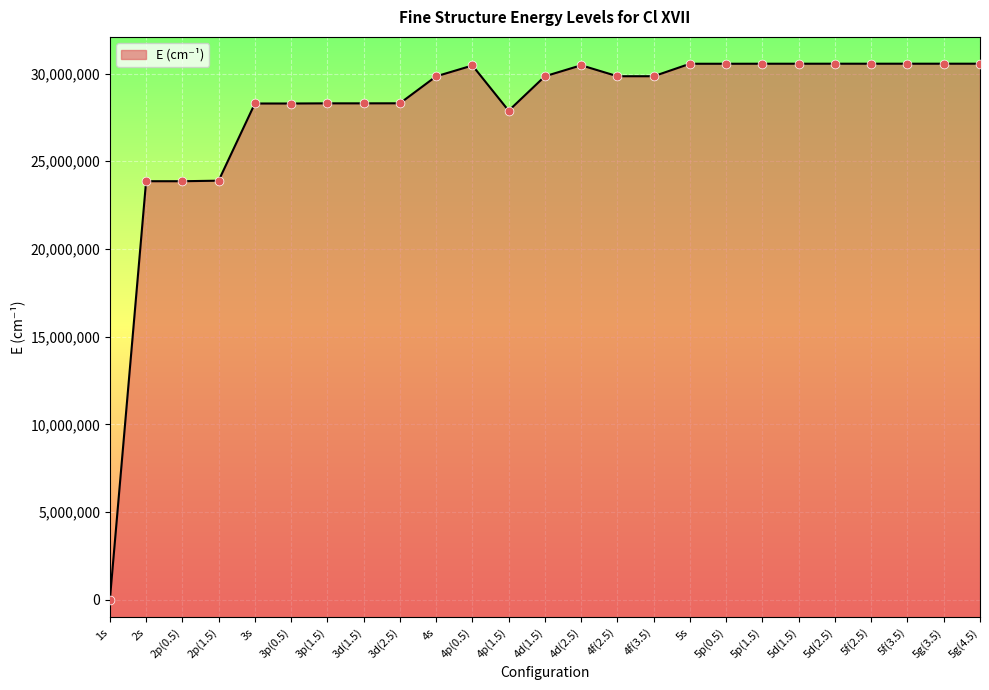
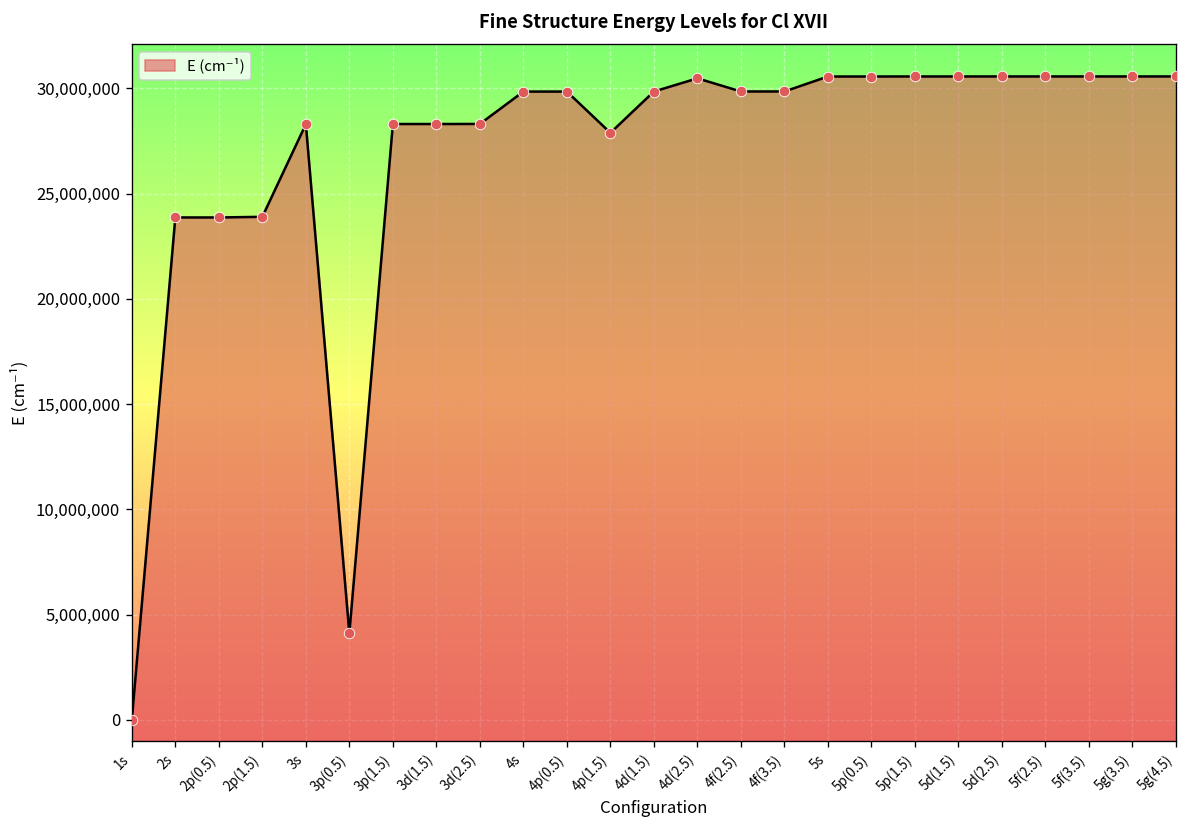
3p(0.5): 28,300,000 -> 4,100,000
4p(0.5): 30,500,000 -> 29,800,000
